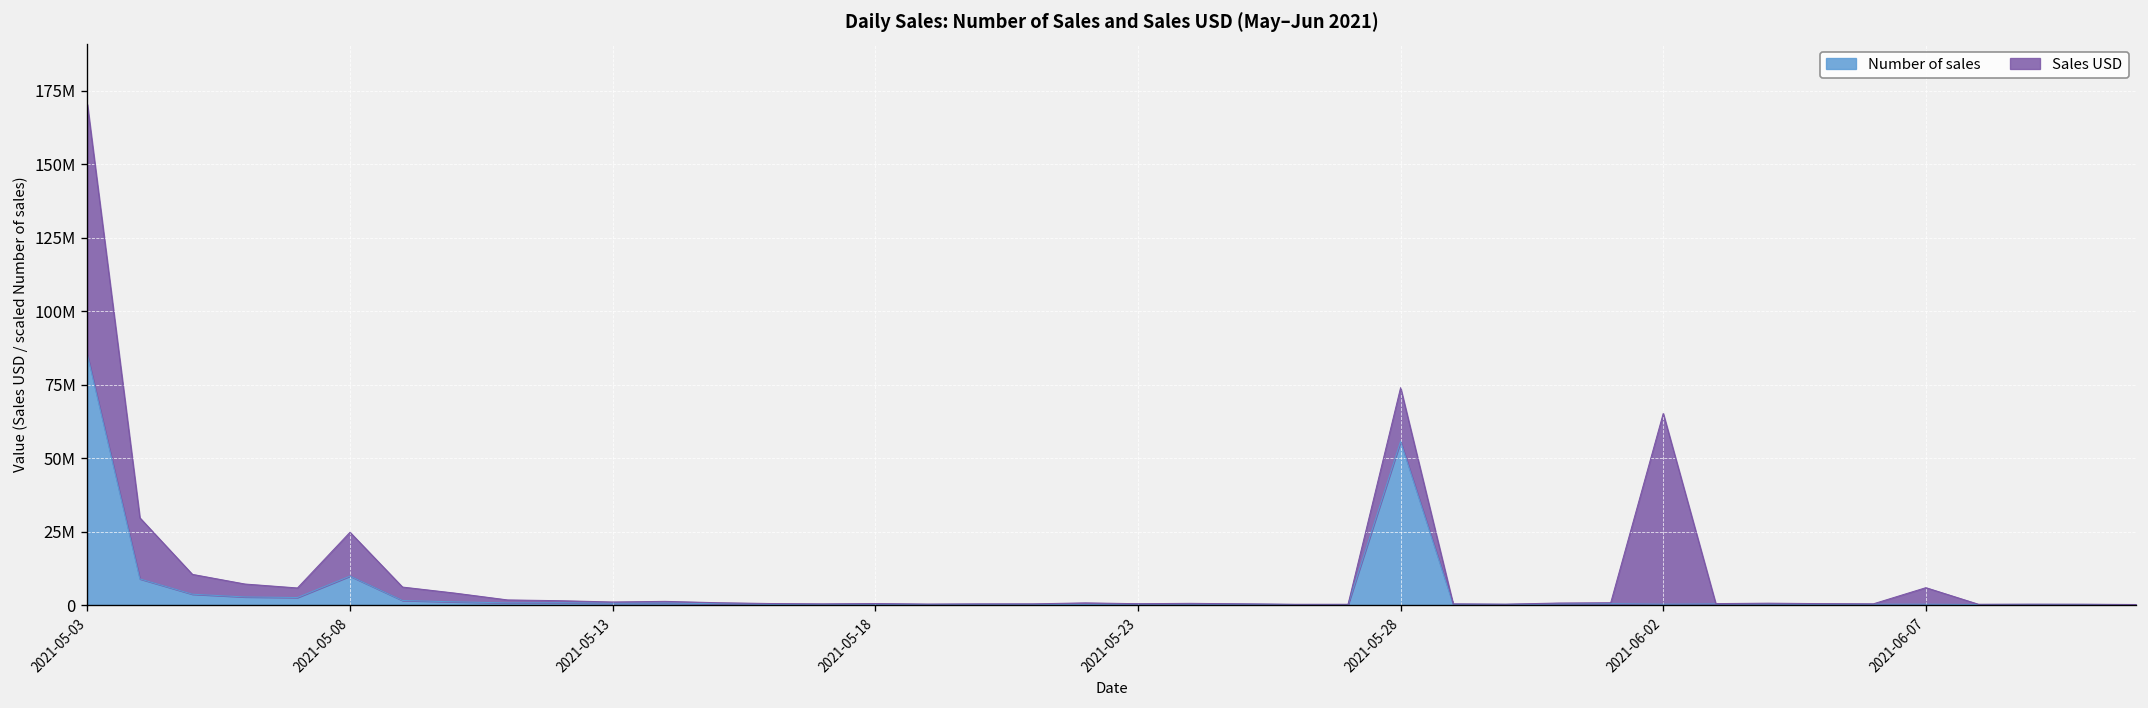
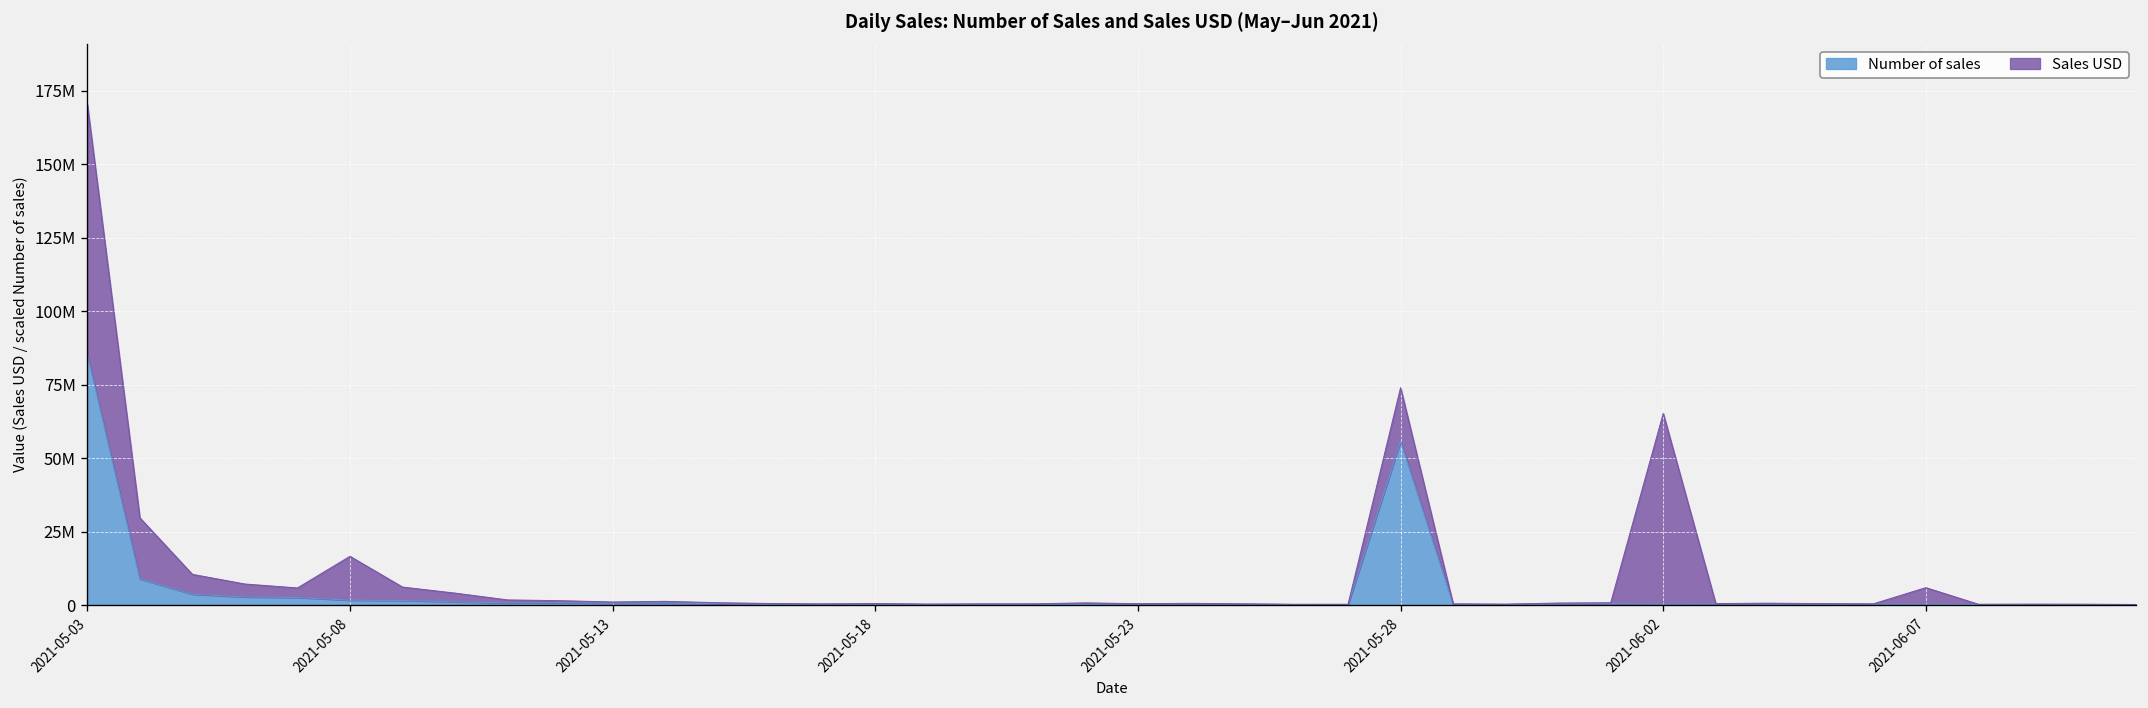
Number of sales, 2021-05-08: 10000000 -> 2000000
